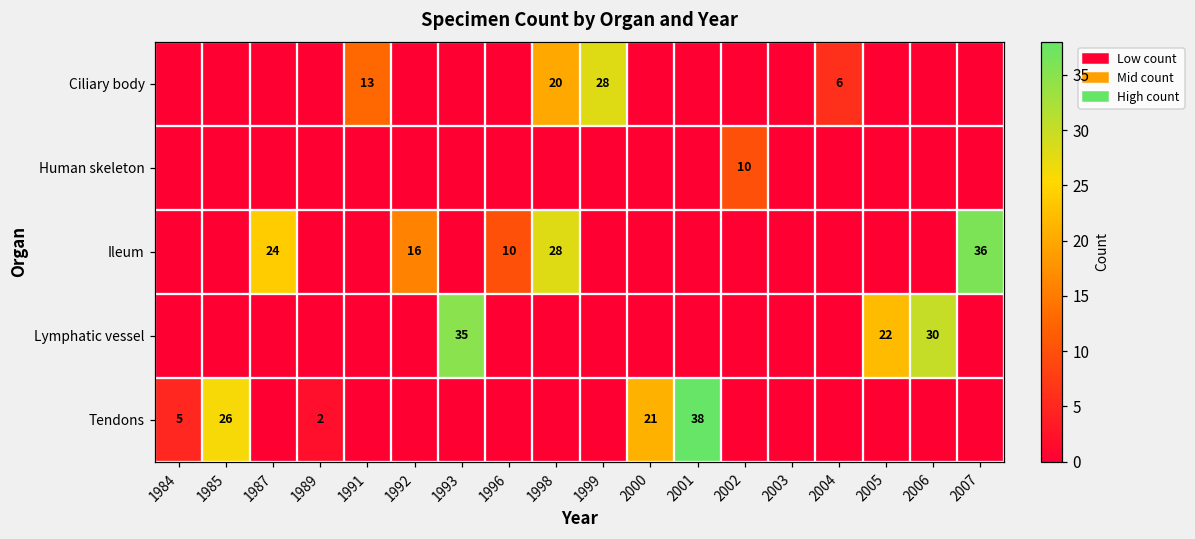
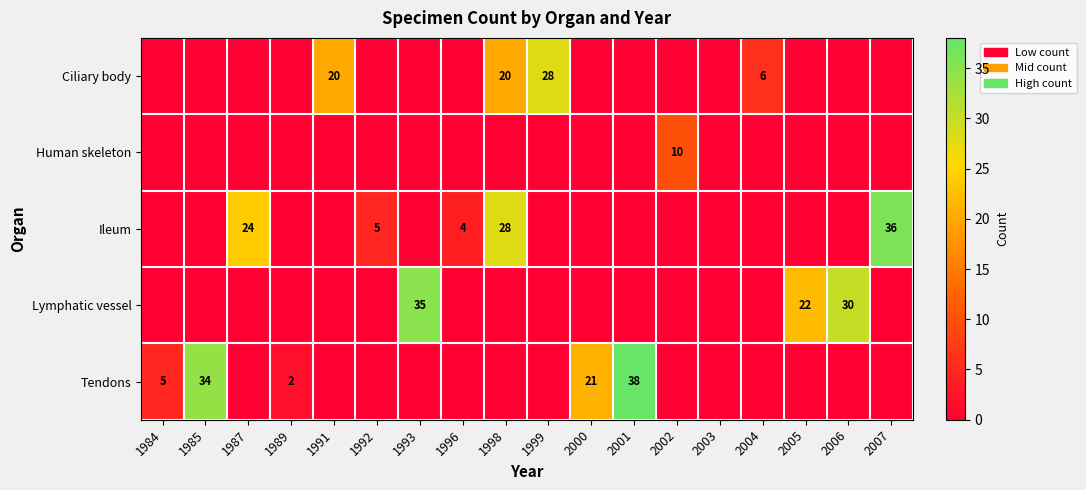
Ciliary body, 1991: 13 -> 20
Ileum, 1992: 16 -> 5
Ileum, 1996: 10 -> 4
Tendons, 1985: 26 -> 34
